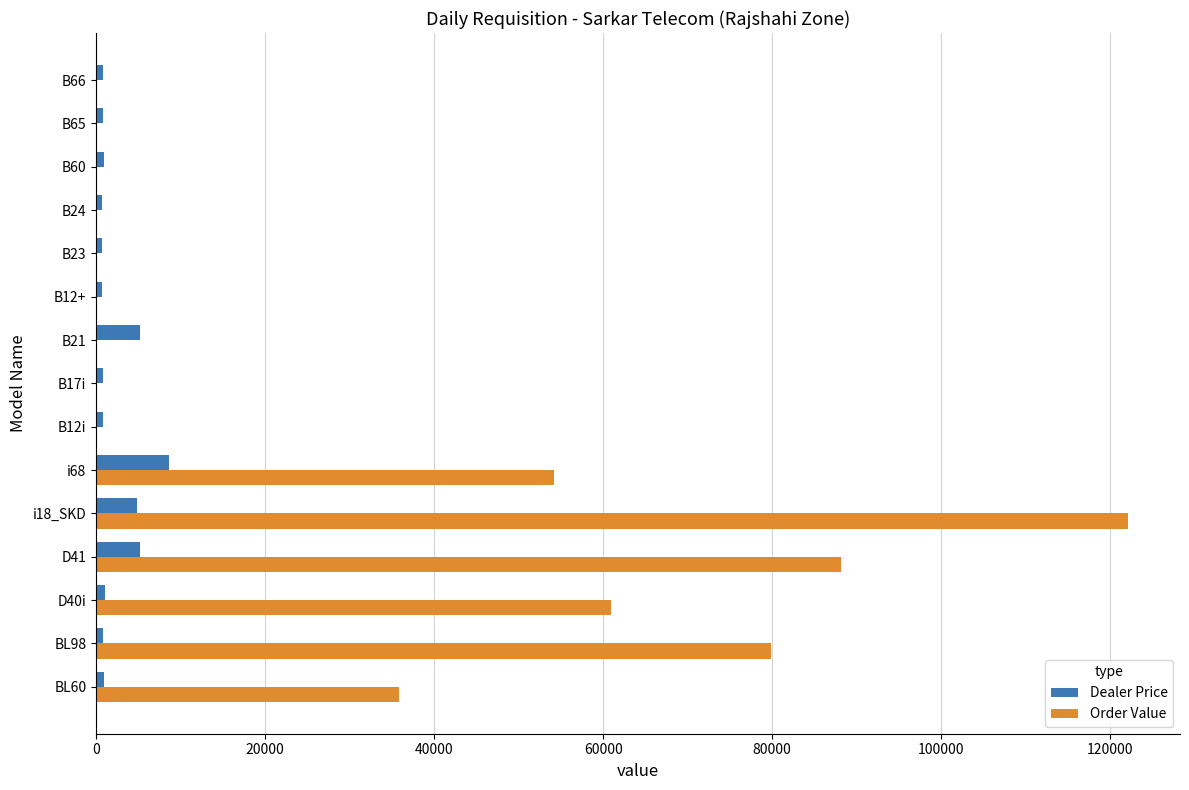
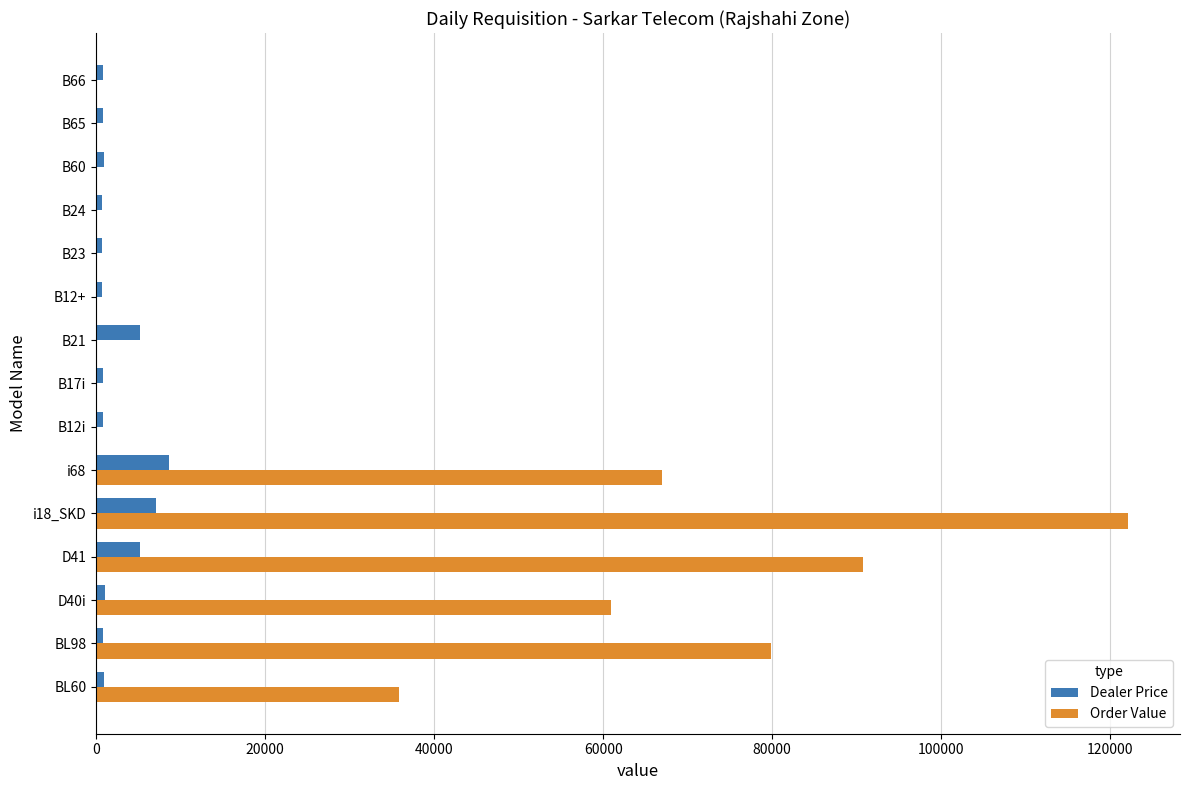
Order Value, i68: 54000 -> 67000
Dealer Price, i18_SKD: 5000 -> 7000
Order Value, D41: 88000 -> 91000
